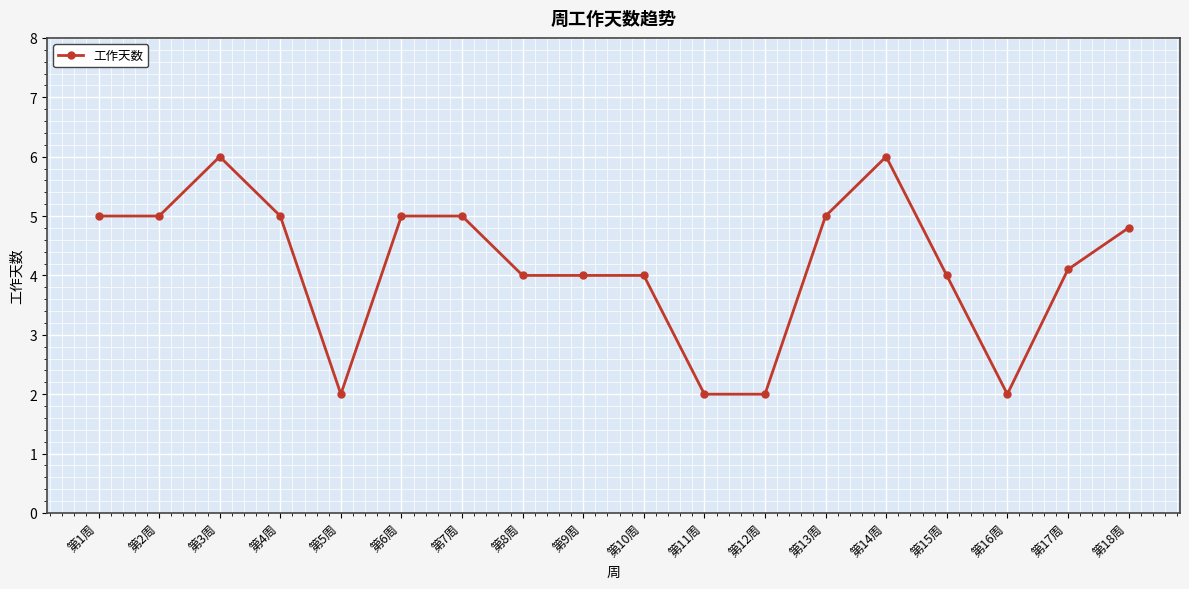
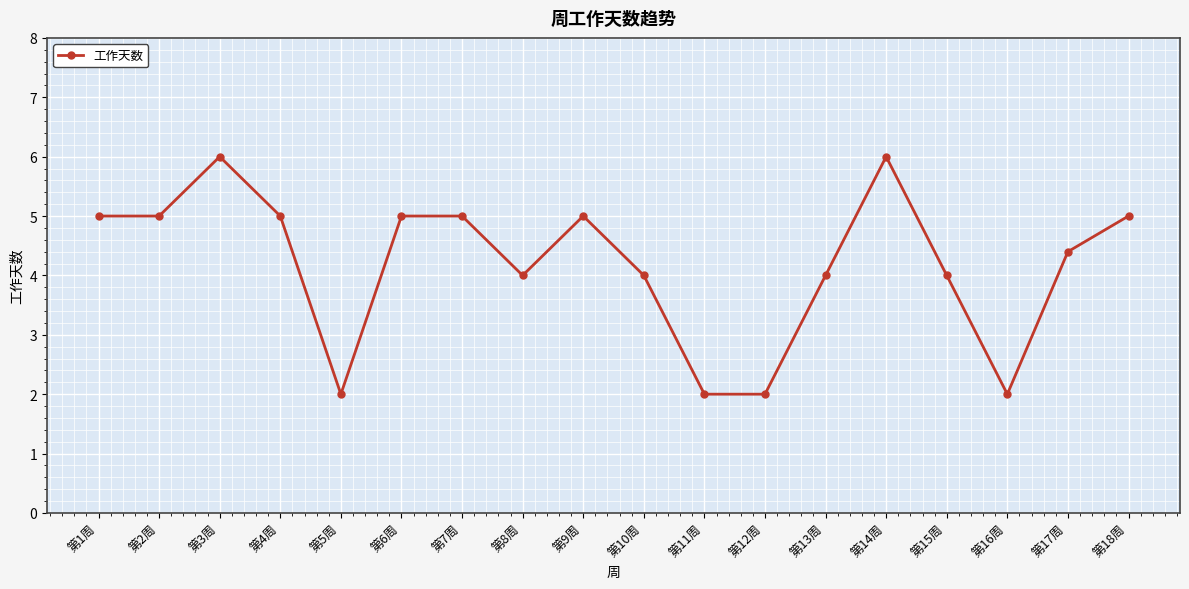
第9周: 4 -> 5
第13周: 5 -> 4
第17周: 4.1 -> 4.4
第18周: 4.8 -> 5.0
